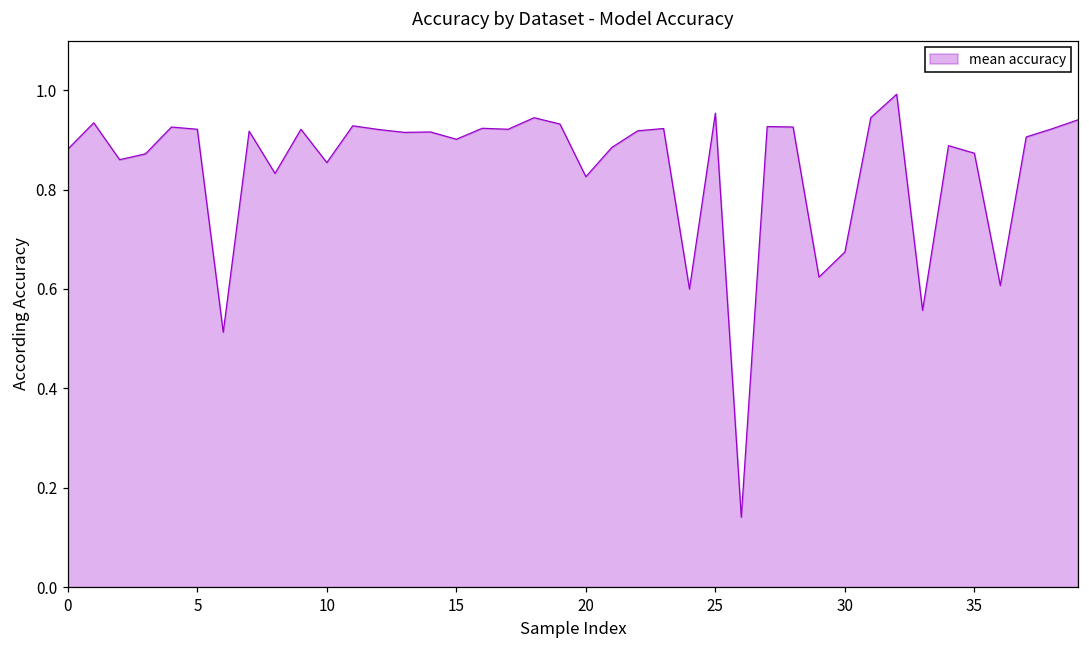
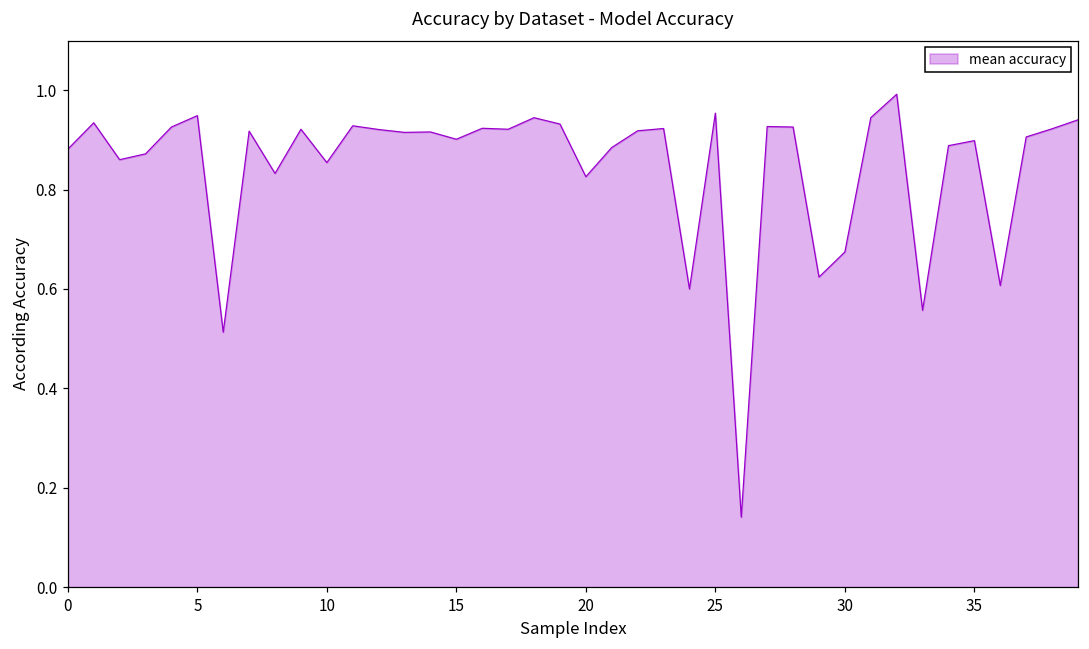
5: 0.92 -> 0.95
35: 0.87 -> 0.90
